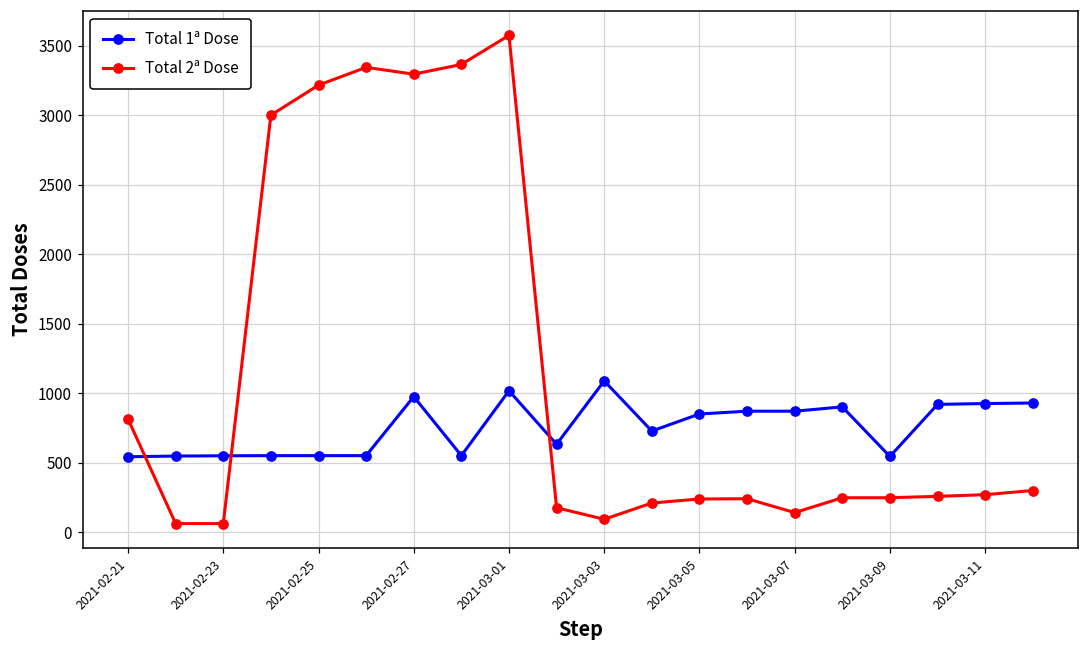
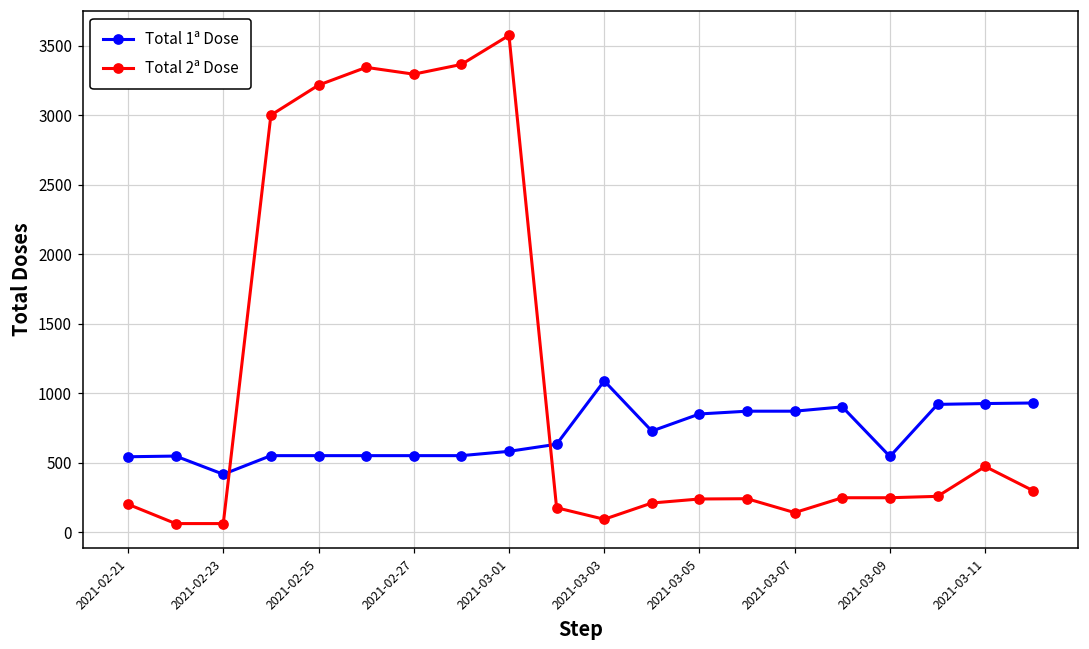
Total 2ª Dose, 2021-02-21: 810 -> 200
Total 1ª Dose, 2021-02-23: 550 -> 420
Total 1ª Dose, 2021-02-27: 980 -> 550
Total 1ª Dose, 2021-03-01: 1020 -> 580
Total 2ª Dose, 2021-03-11: 270 -> 470
